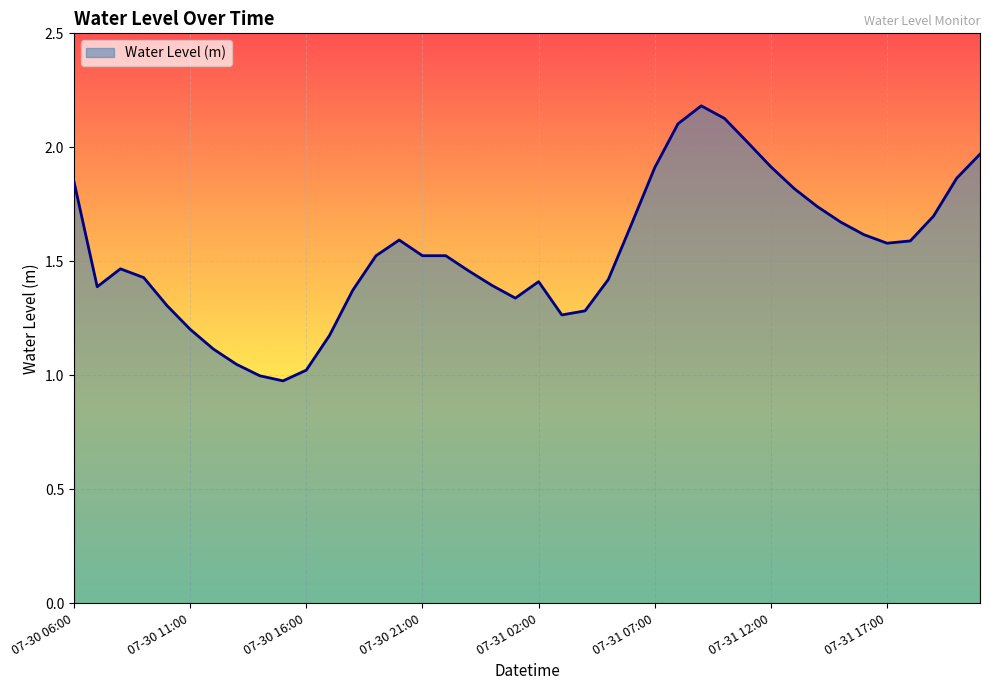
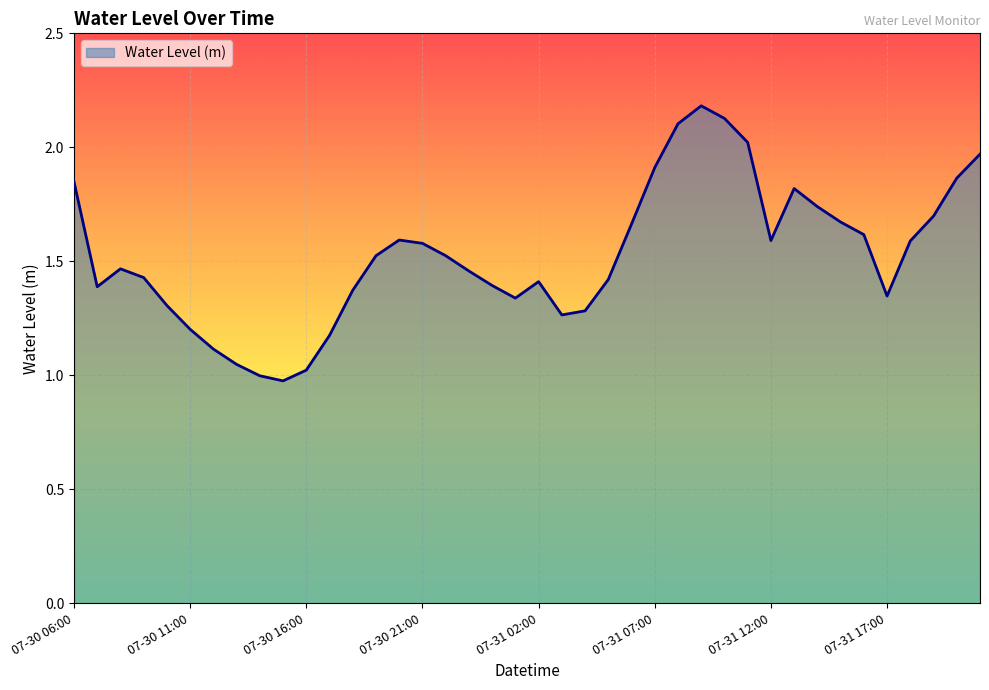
07-30 21:00: 1.52 -> 1.58
07-31 12:00: 1.91 -> 1.59
07-31 17:00: 1.58 -> 1.35
